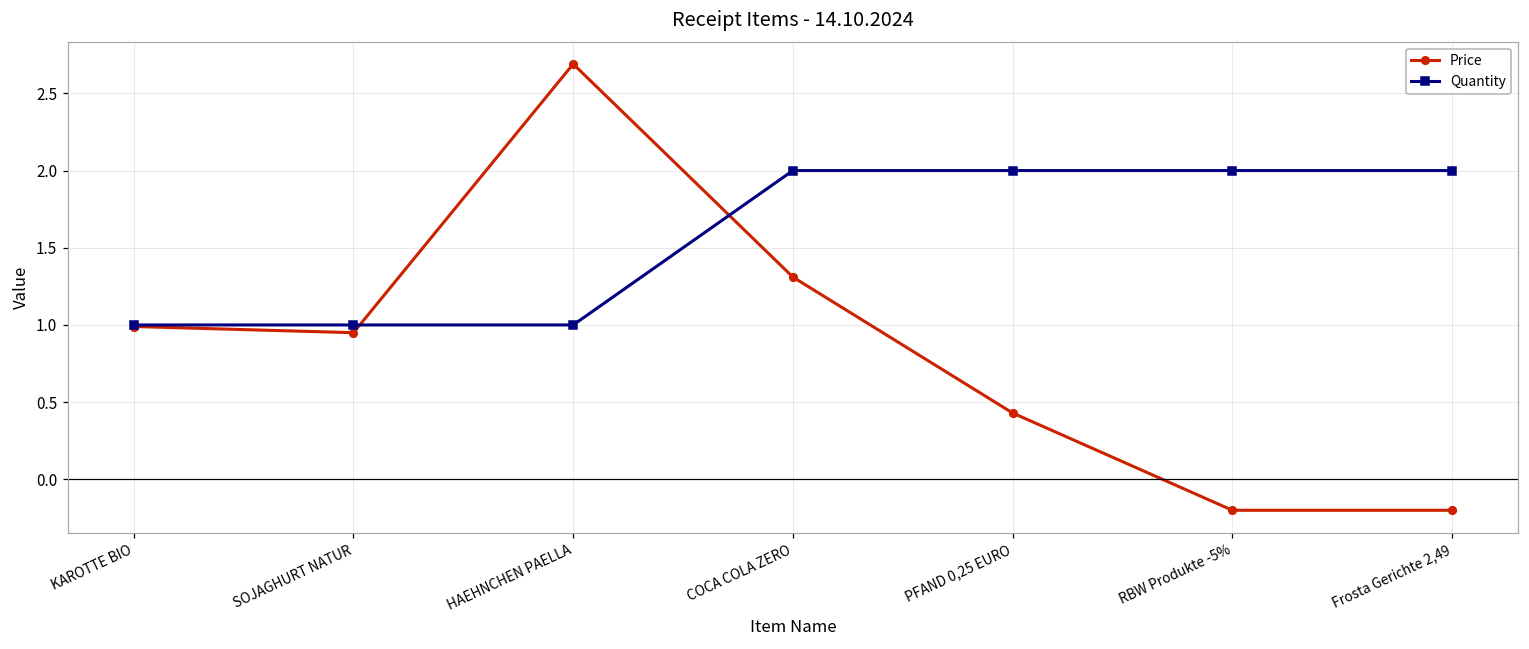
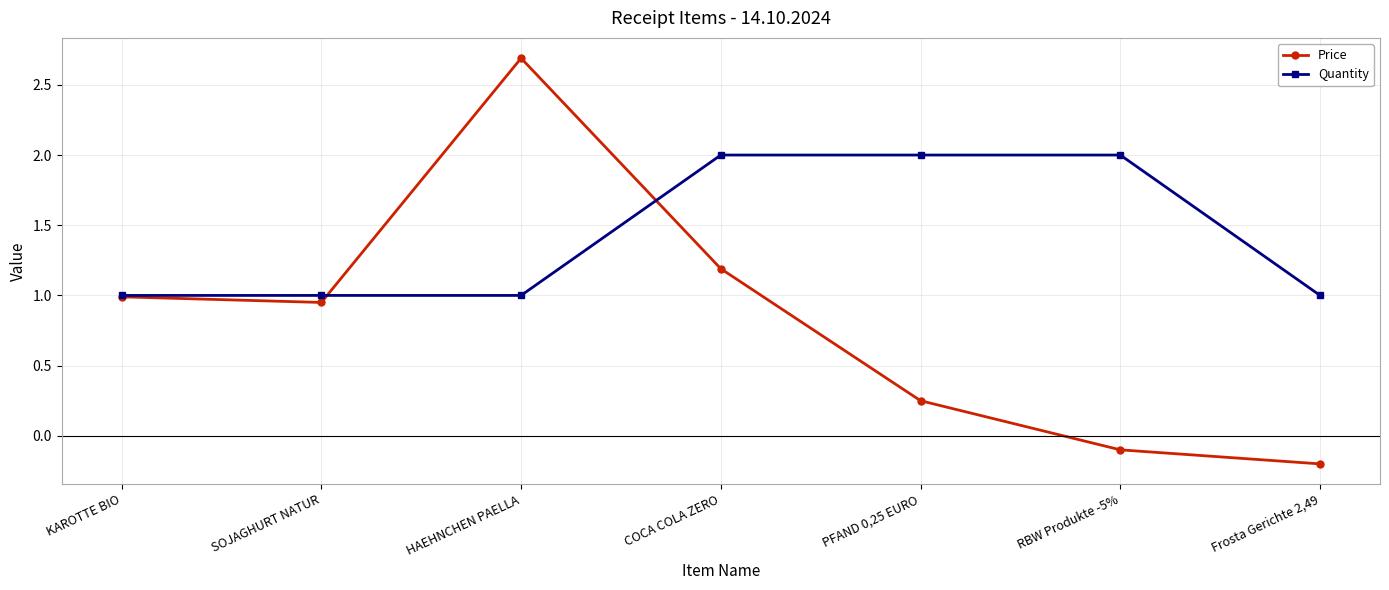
Price, COCA COLA ZERO: 1.31 -> 1.19
Price, PFAND 0,25 EURO: 0.43 -> 0.25
Price, RBW Produkte -5%: -0.2 -> -0.1
Quantity, Frosta Gerichte 2,49: 2 -> 1
